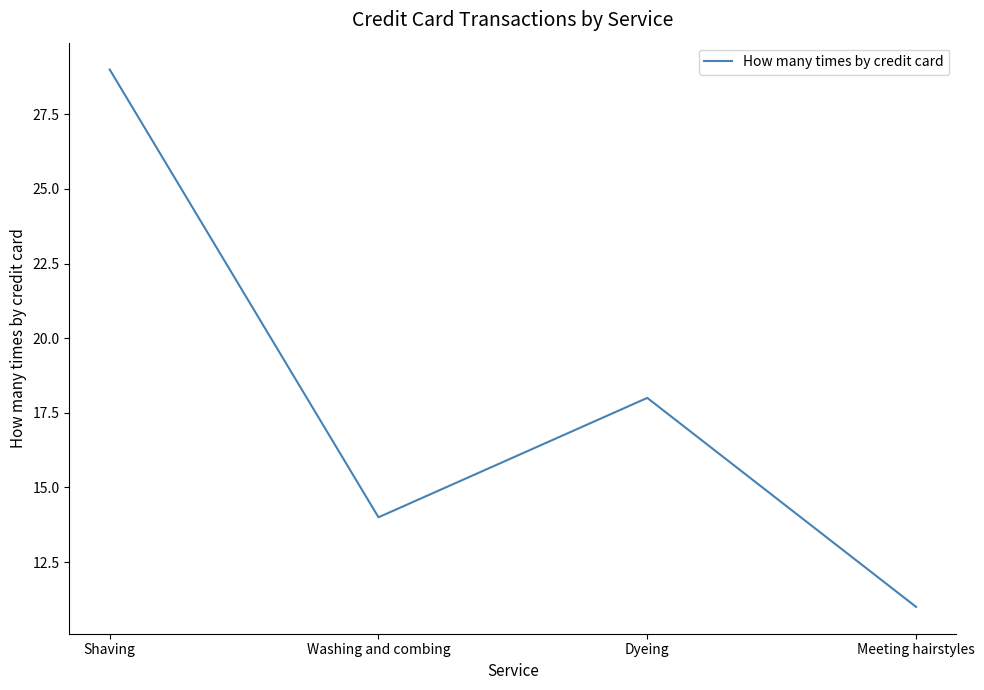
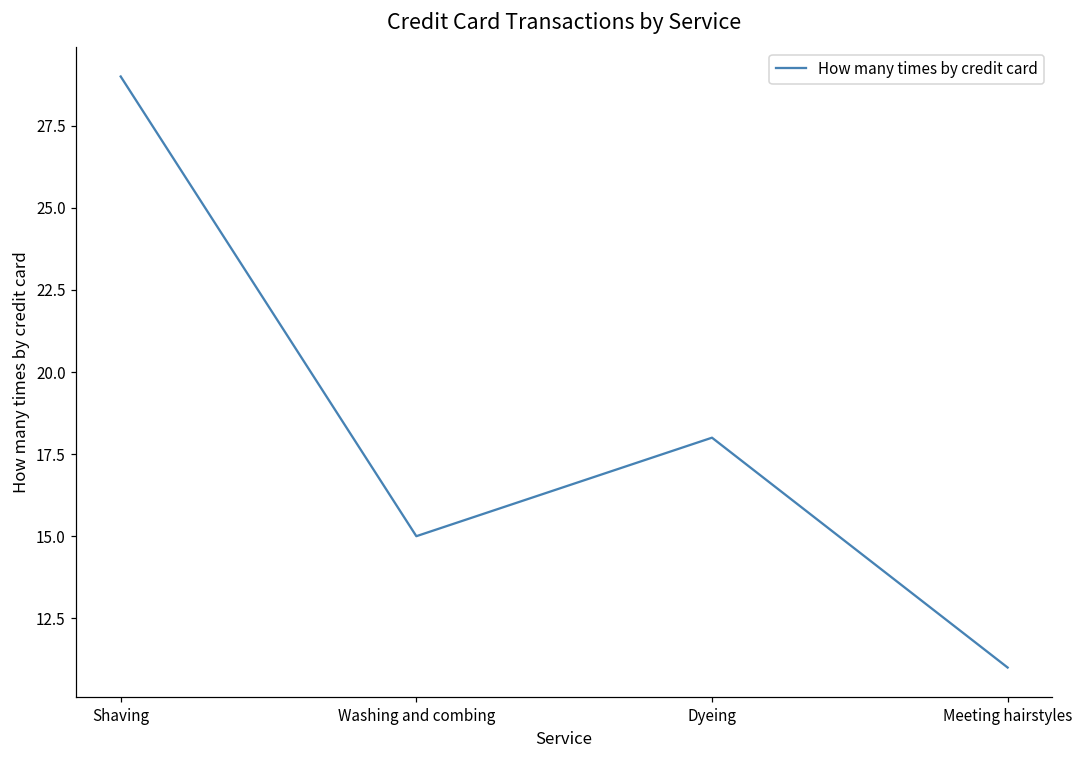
Washing and combing: 14 -> 15
